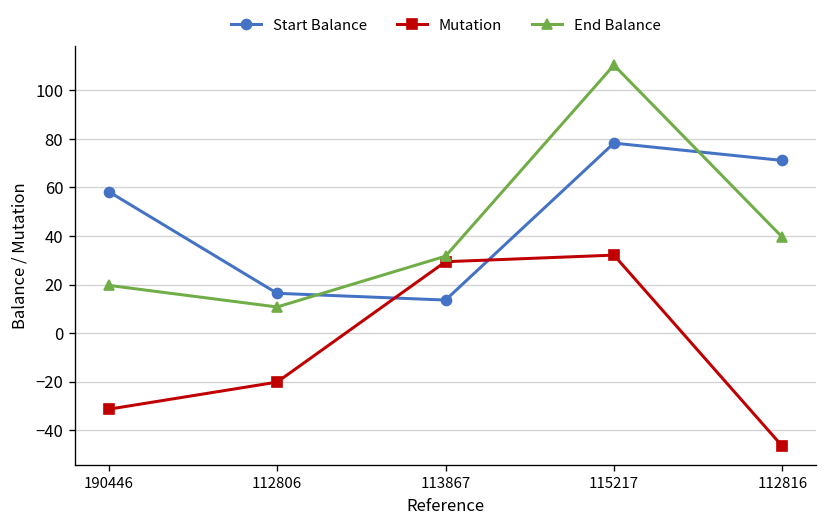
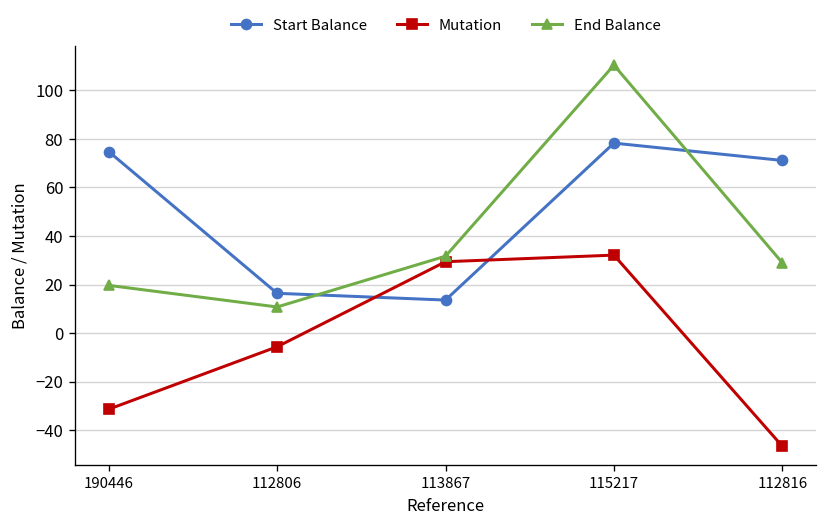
Start Balance, 190446: 58 -> 75
Mutation, 112806: -20 -> -6
End Balance, 112816: 40 -> 29
